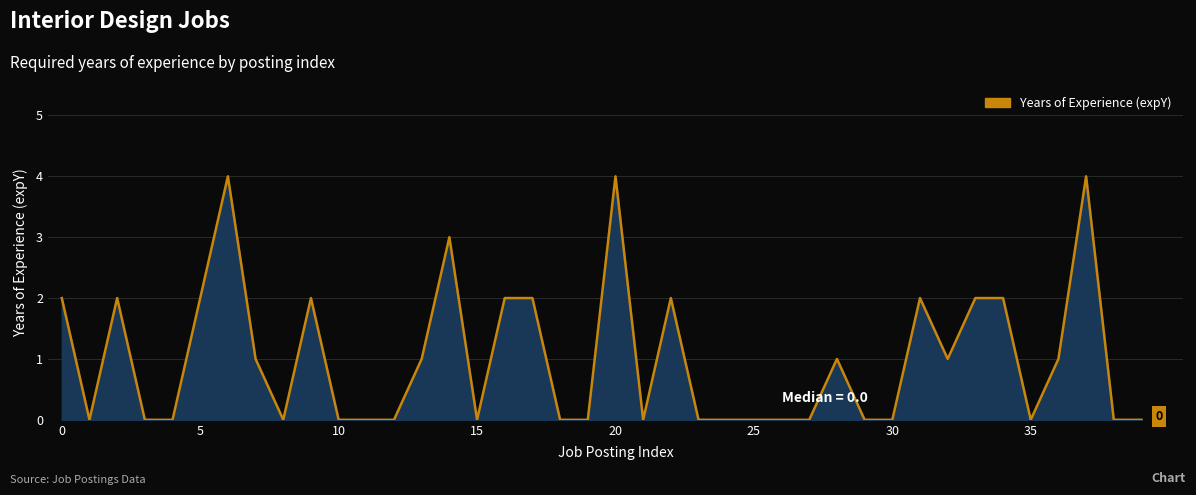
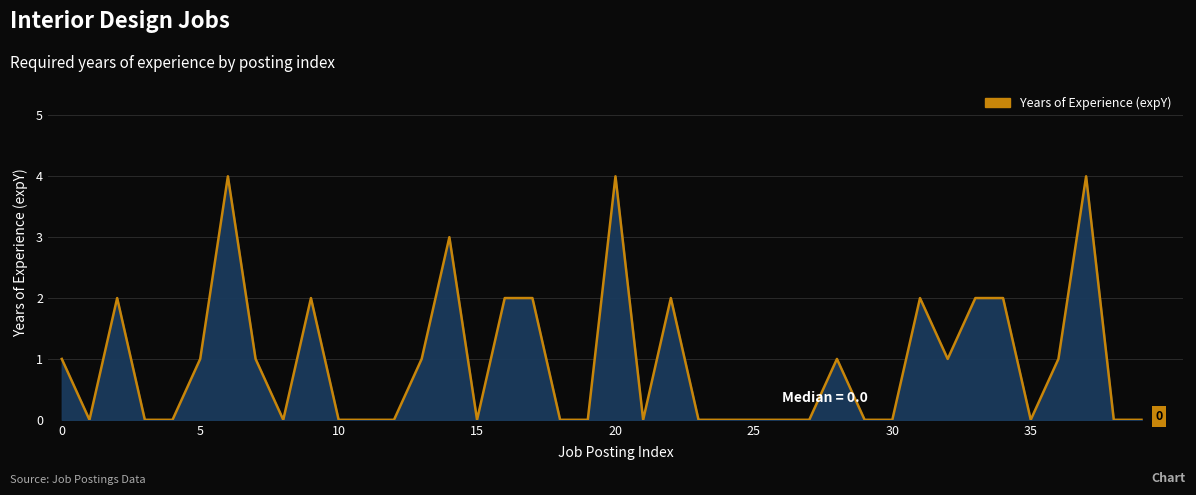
0: 2 -> 1
5: 2 -> 1
